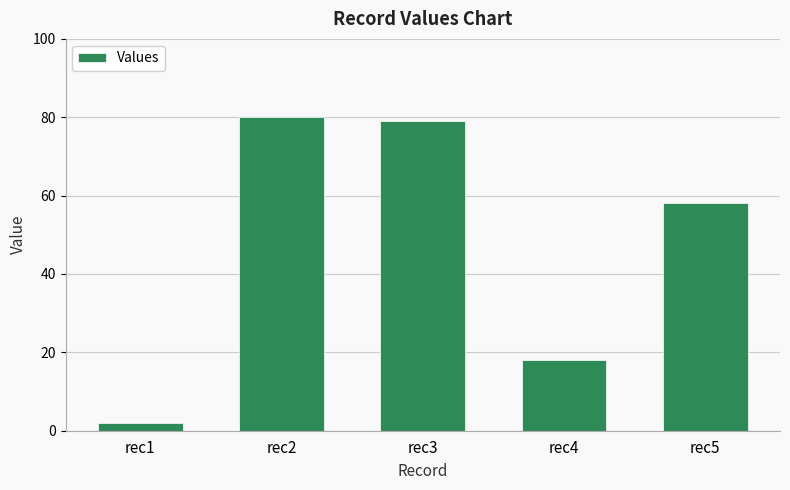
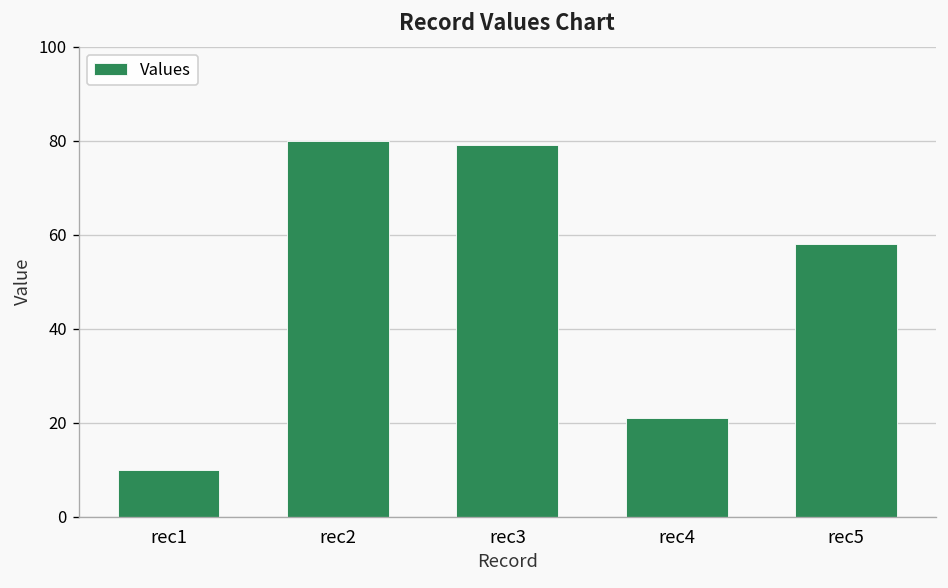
rec1: 2 -> 10
rec4: 18 -> 21
